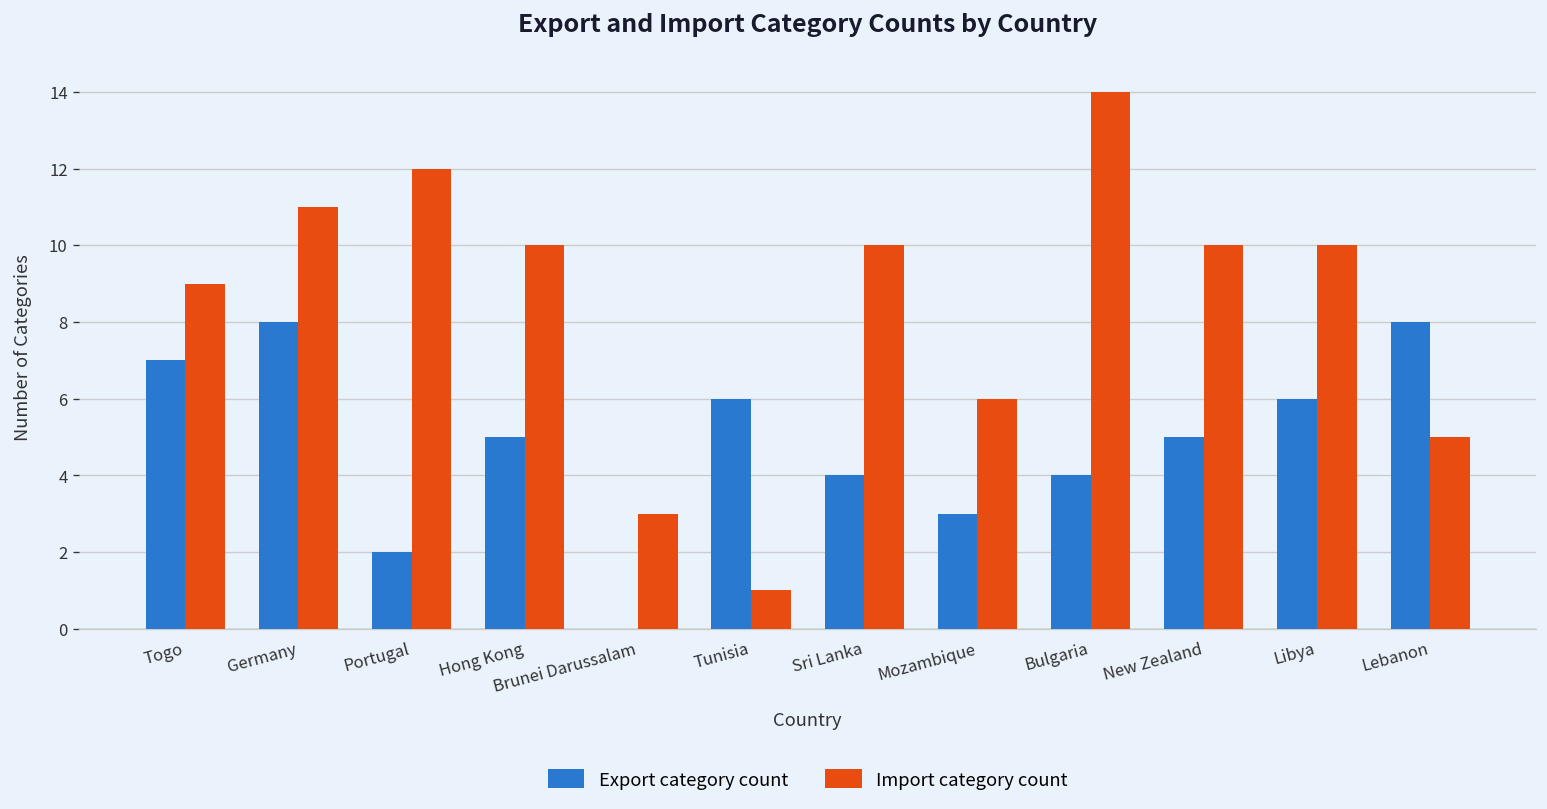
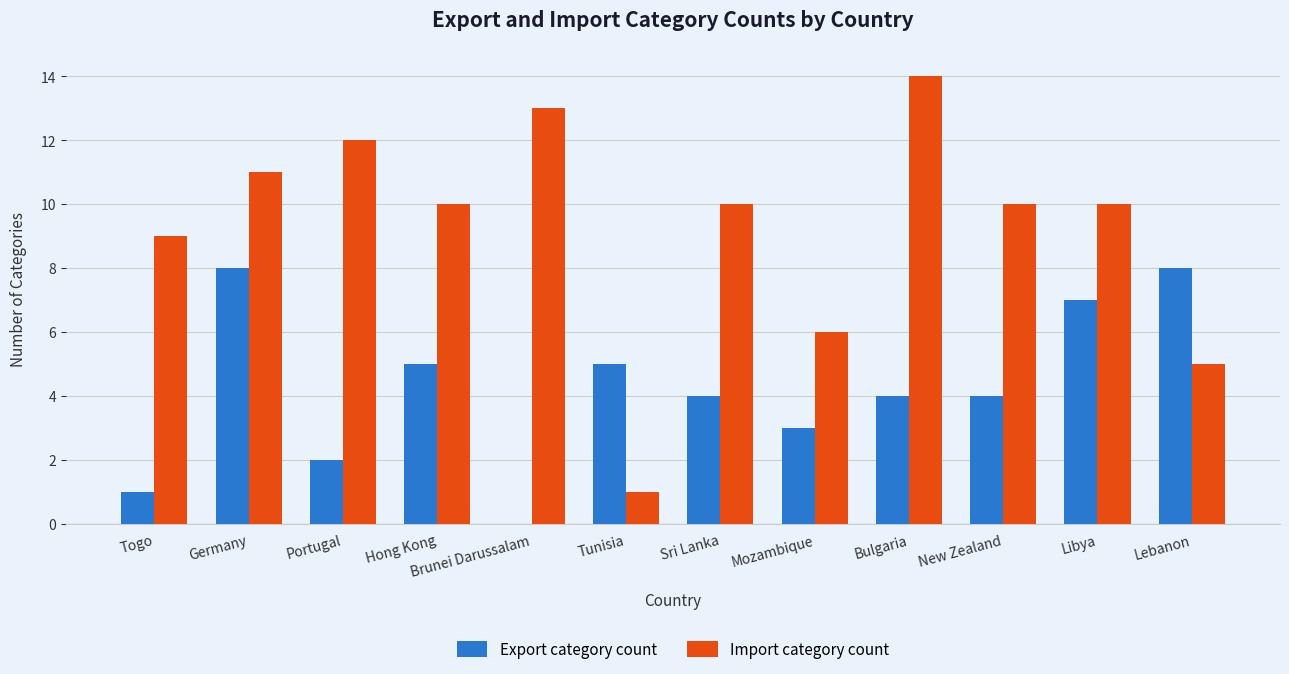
Export category count, Togo: 7 -> 1
Import category count, Brunei Darussalam: 3 -> 13
Export category count, Tunisia: 6 -> 5
Export category count, New Zealand: 5 -> 4
Export category count, Libya: 6 -> 7
